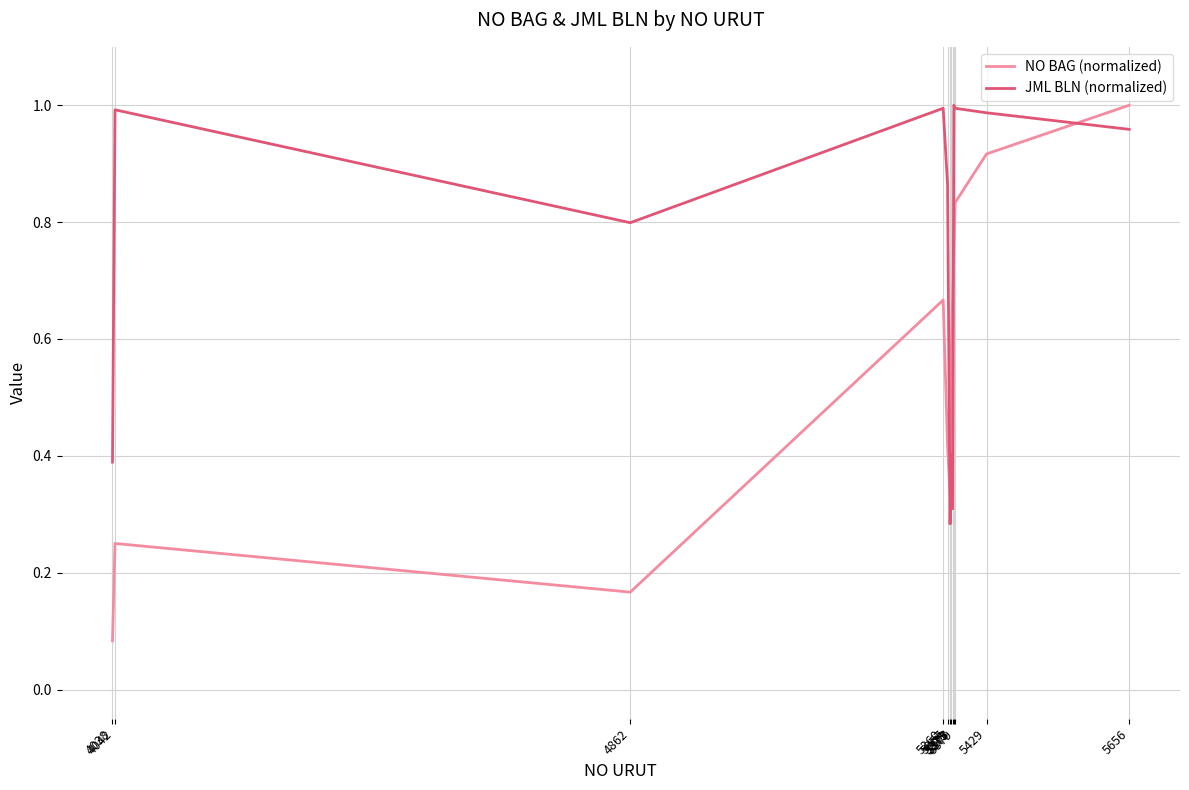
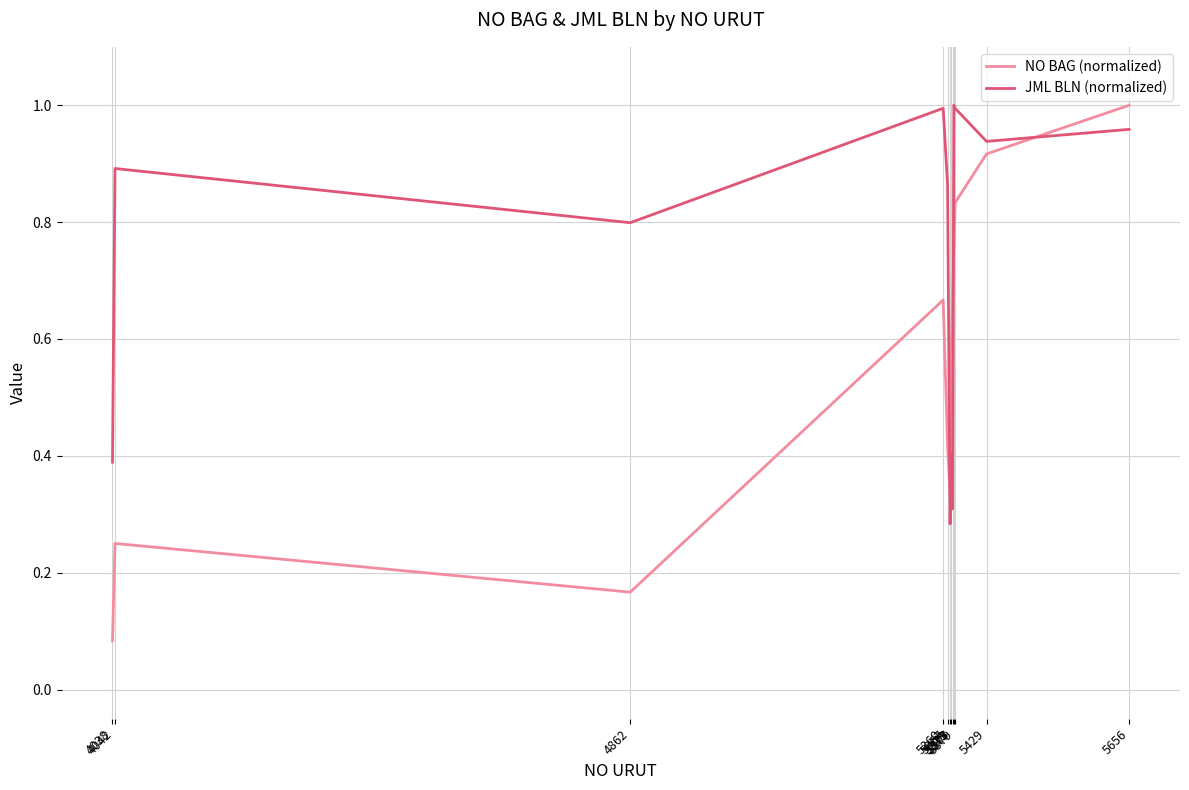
JML BLN (normalized), 4042: 0.99 -> 0.89
JML BLN (normalized), 5429: 0.99 -> 0.94
